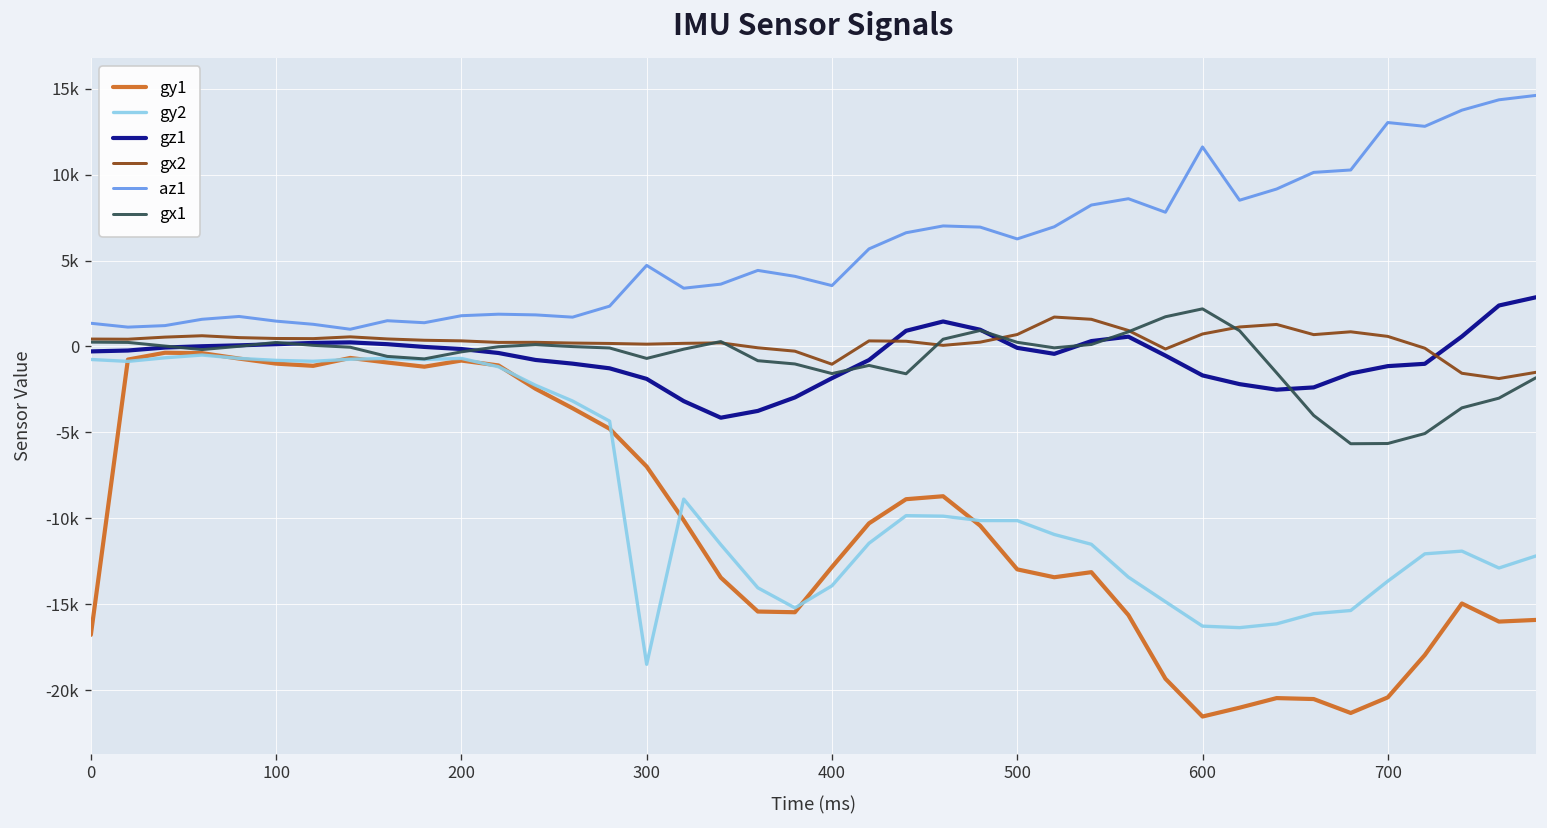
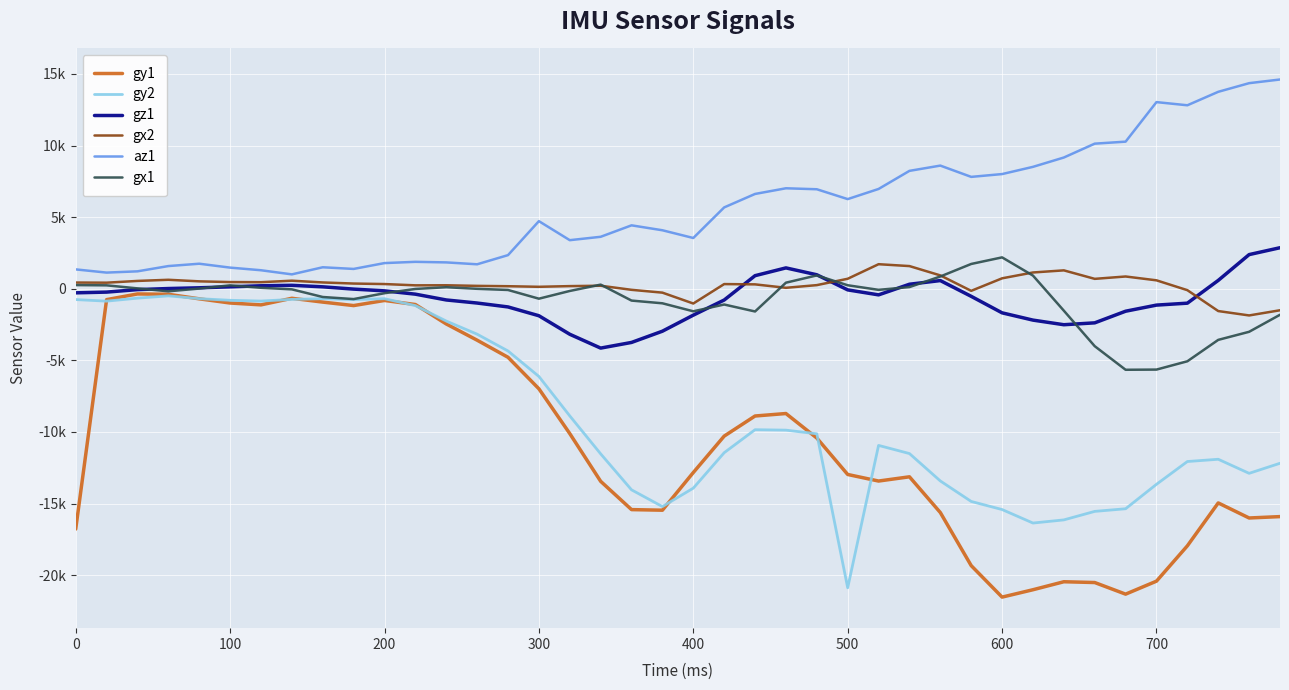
gy2, 300: -18500 -> -6100
gy2, 500: -10100 -> -20900
gy2, 600: -16300 -> -15400
az1, 600: 11600 -> 8000
